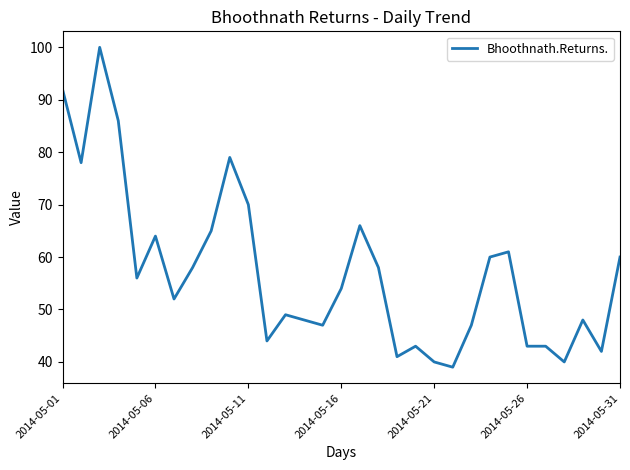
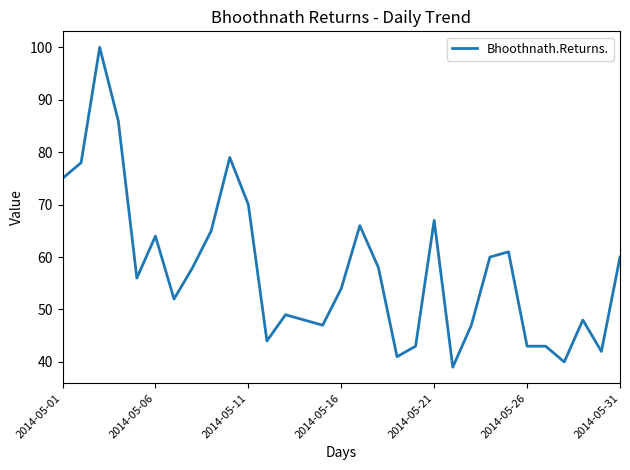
2014-05-01: 92 -> 75
2014-05-21: 40 -> 67
